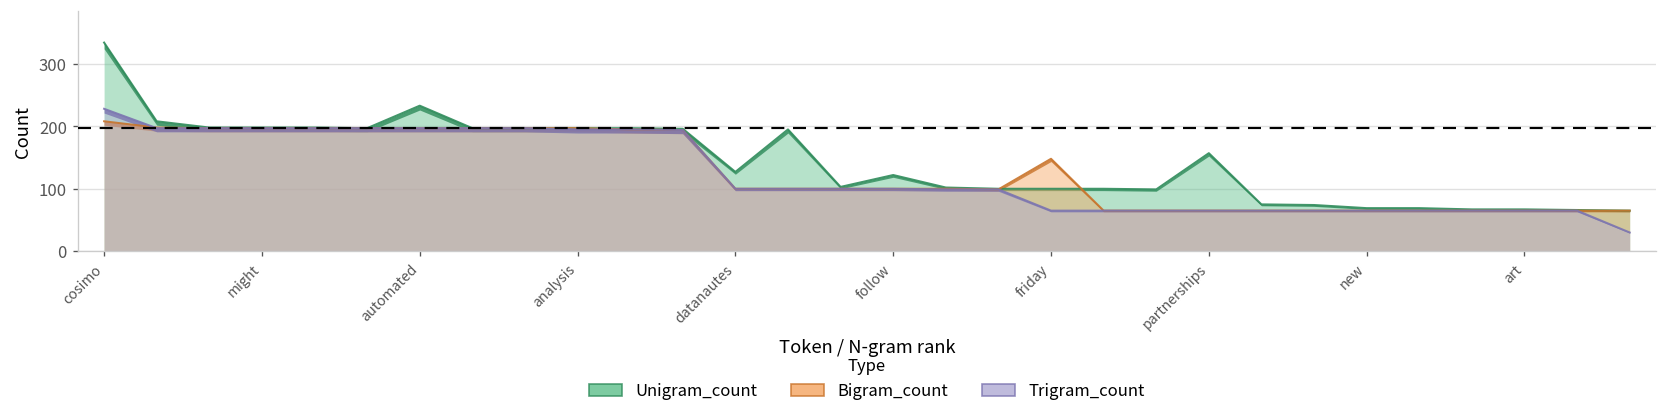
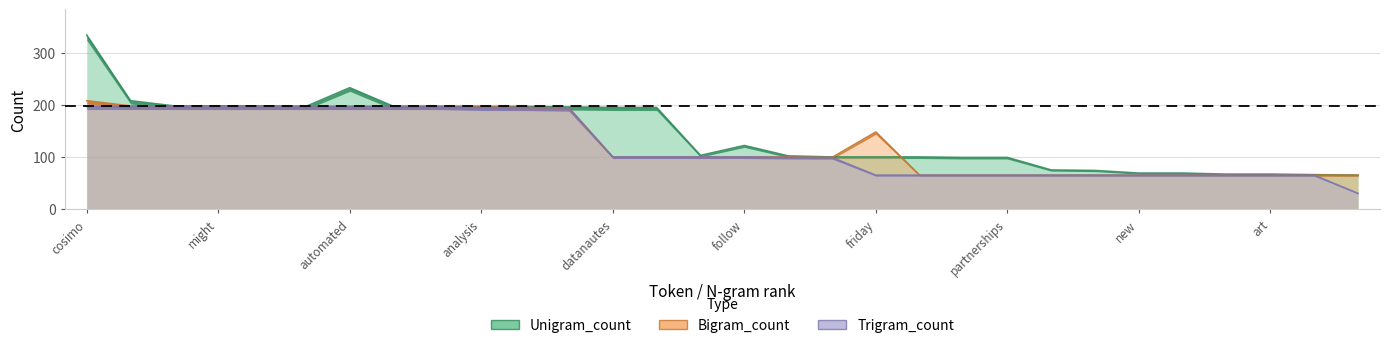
Trigram_count, cosimo: 230 -> 200
Unigram_count, datanautes: 130 -> 200
Unigram_count, partnerships: 160 -> 100
